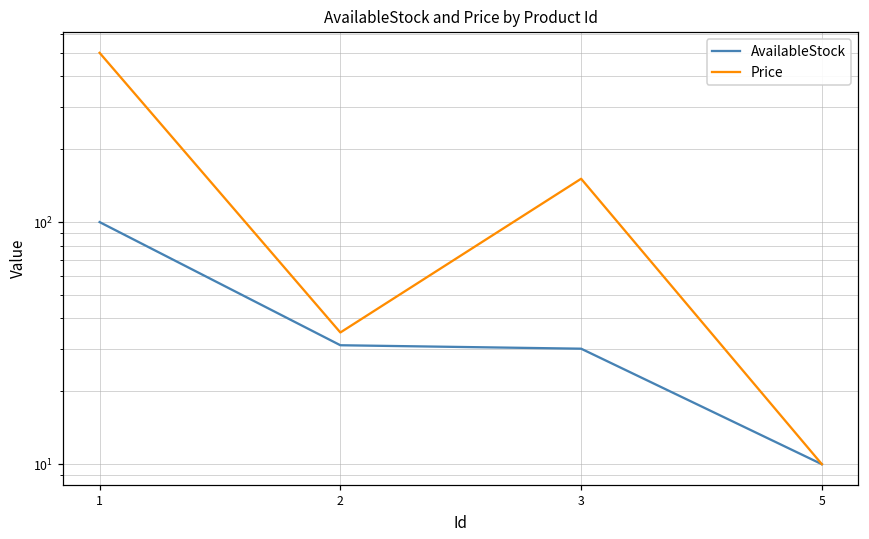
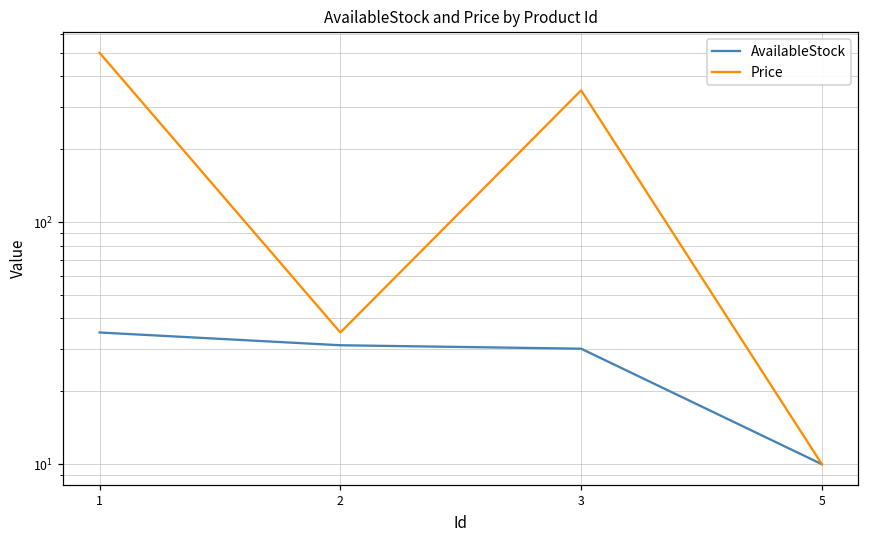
AvailableStock, 1: 100 -> 35
Price, 3: 150 -> 350
